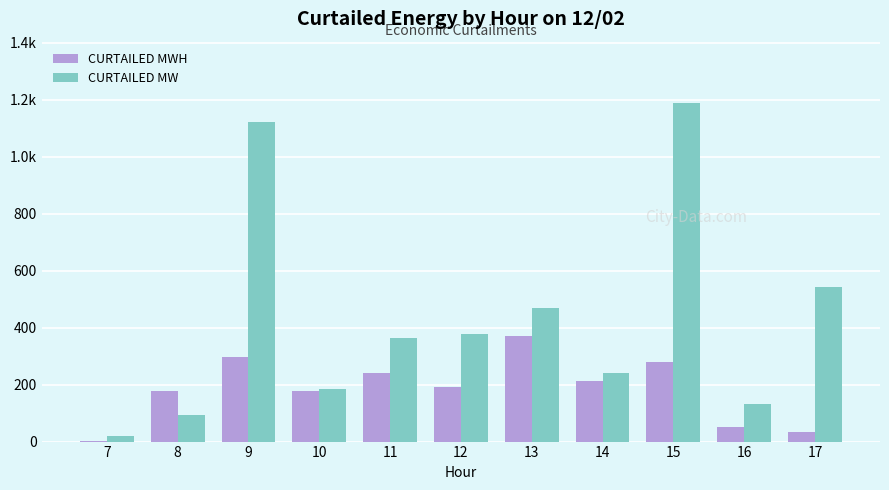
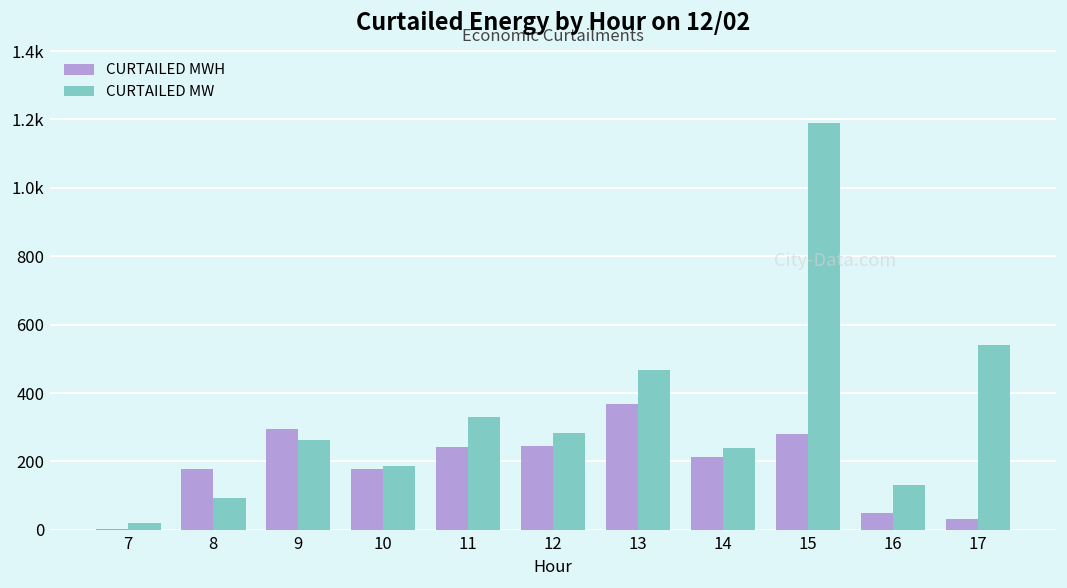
CURTAILED MW, 9: 1120 -> 260
CURTAILED MW, 11: 360 -> 330
CURTAILED MWH, 12: 190 -> 250
CURTAILED MW, 12: 380 -> 280
